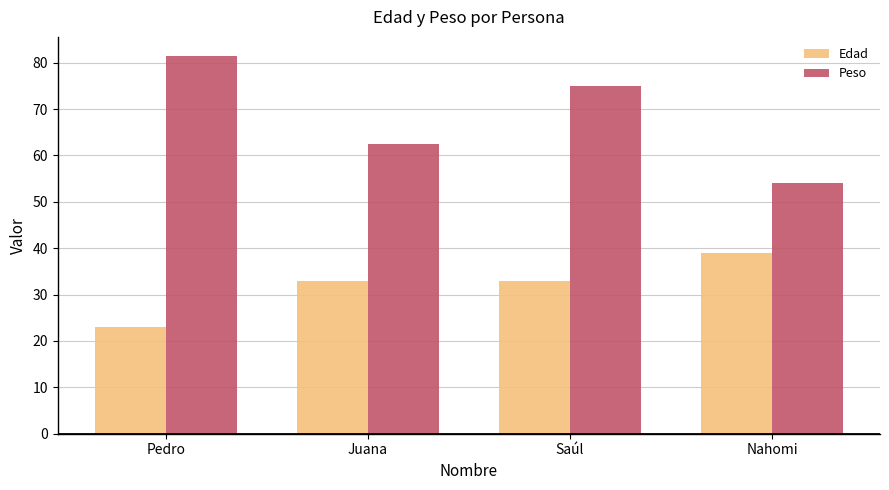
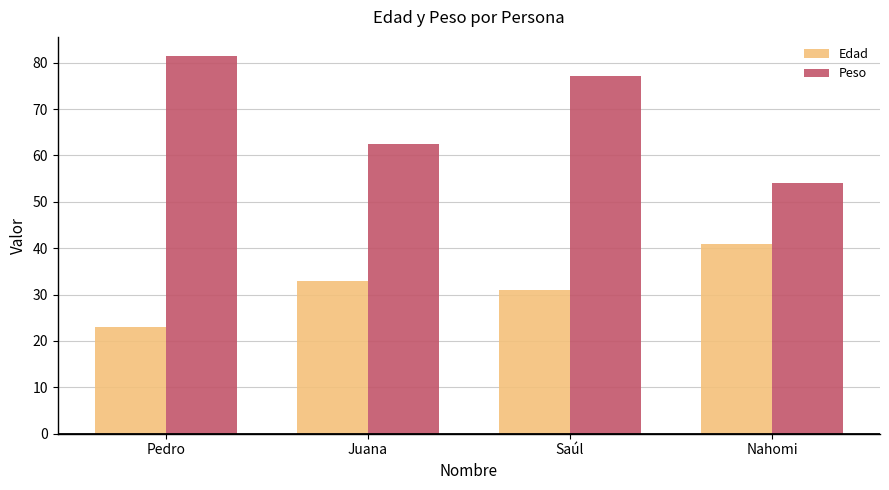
Edad, Saúl: 33 -> 31
Peso, Saúl: 75 -> 77
Edad, Nahomi: 39 -> 41
